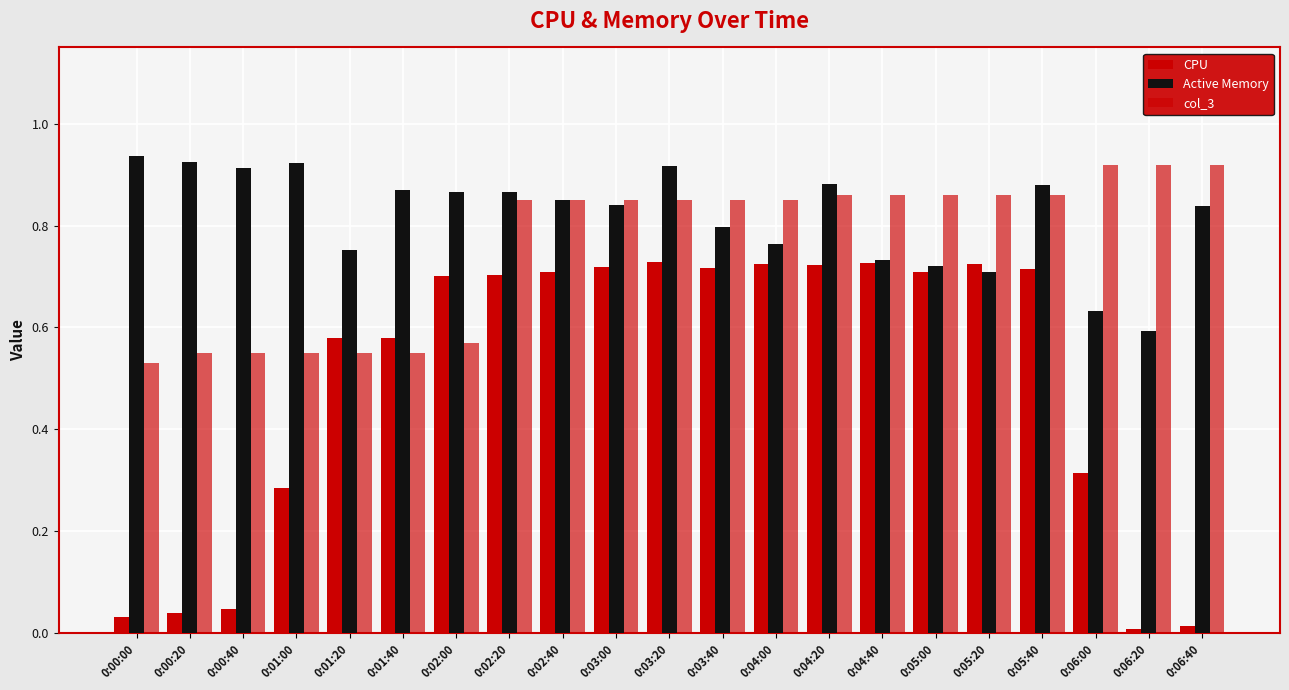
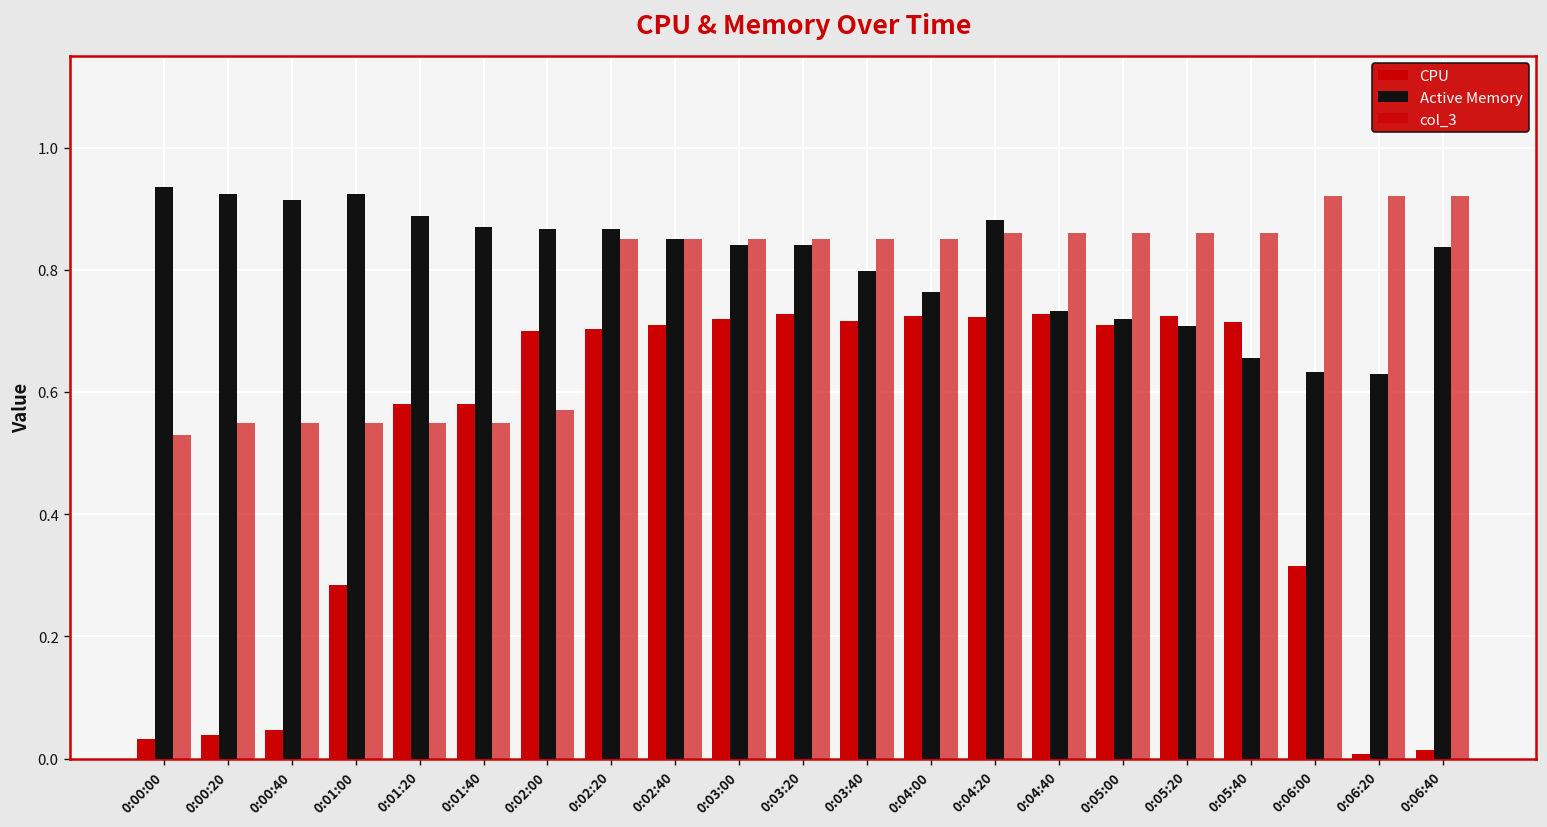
Active Memory, 0:01:20: 0.75 -> 0.89
Active Memory, 0:03:20: 0.92 -> 0.84
Active Memory, 0:05:40: 0.88 -> 0.66
Active Memory, 0:06:20: 0.59 -> 0.63
